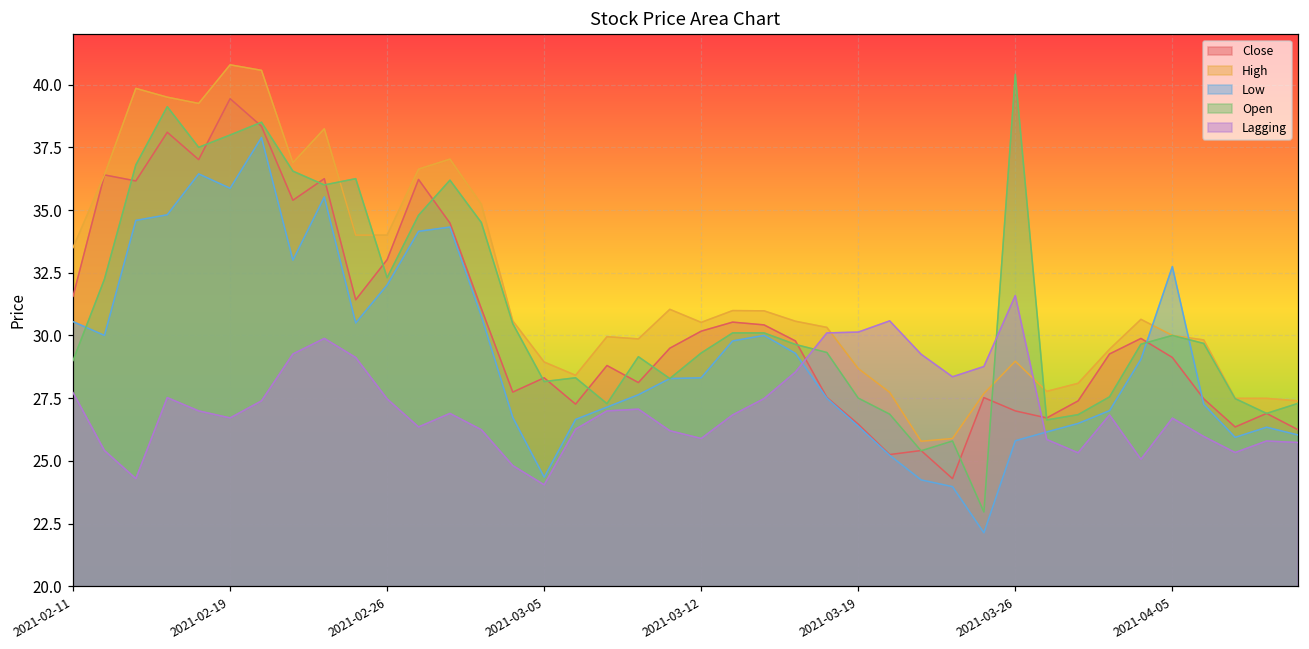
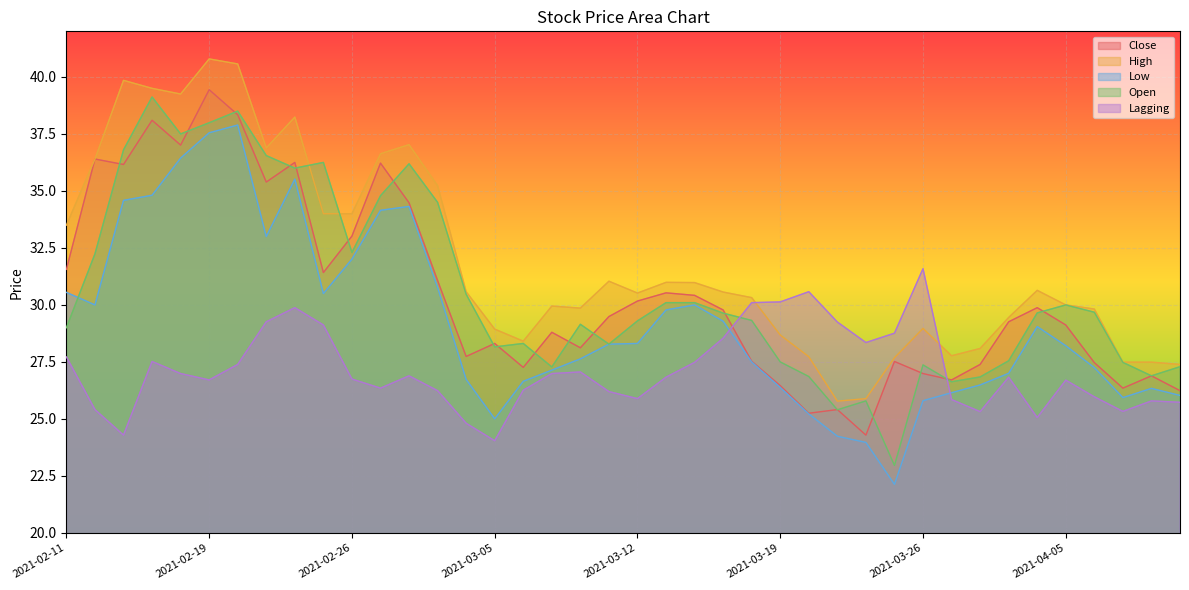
Low, 2021-02-19: 35.9 -> 37.5
Lagging, 2021-02-26: 27.5 -> 26.7
Low, 2021-03-05: 24.3 -> 25.0
Open, 2021-03-26: 40.4 -> 27.4
Low, 2021-04-05: 32.7 -> 28.2
